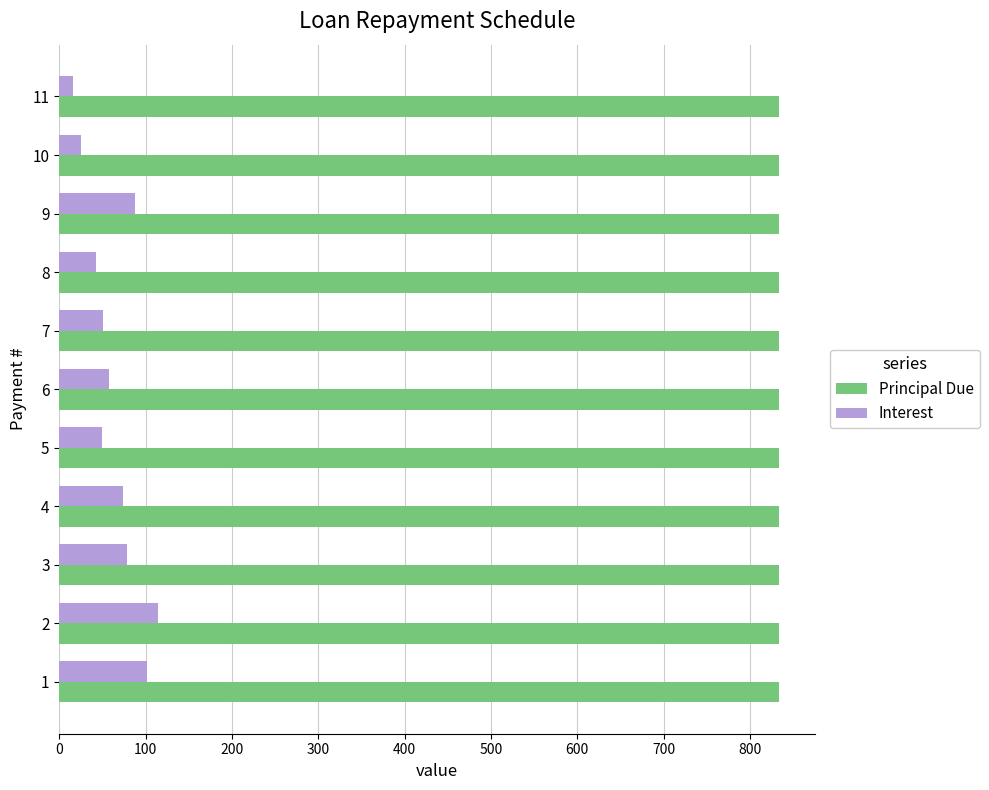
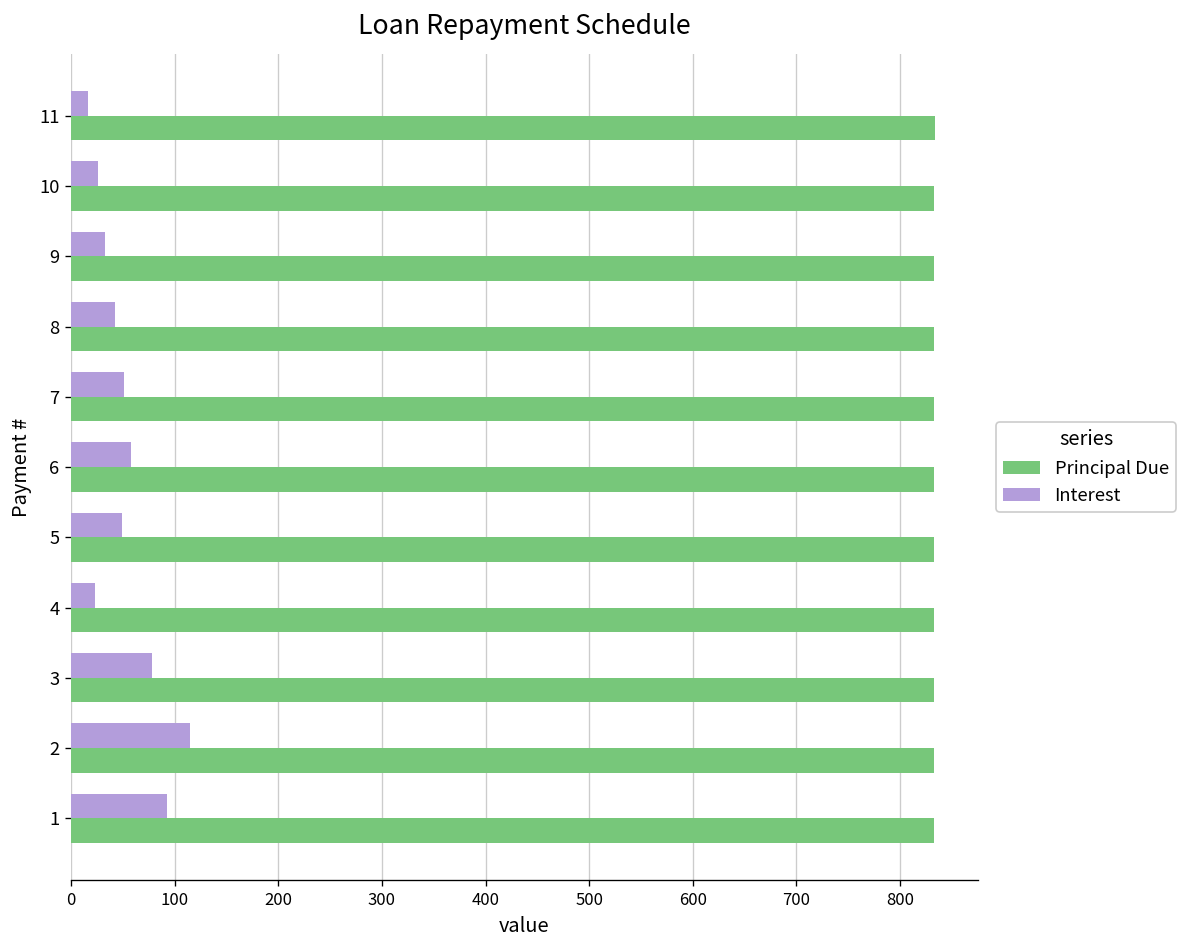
Interest, 9: 90 -> 30
Interest, 4: 70 -> 20
Interest, 1: 100 -> 90
